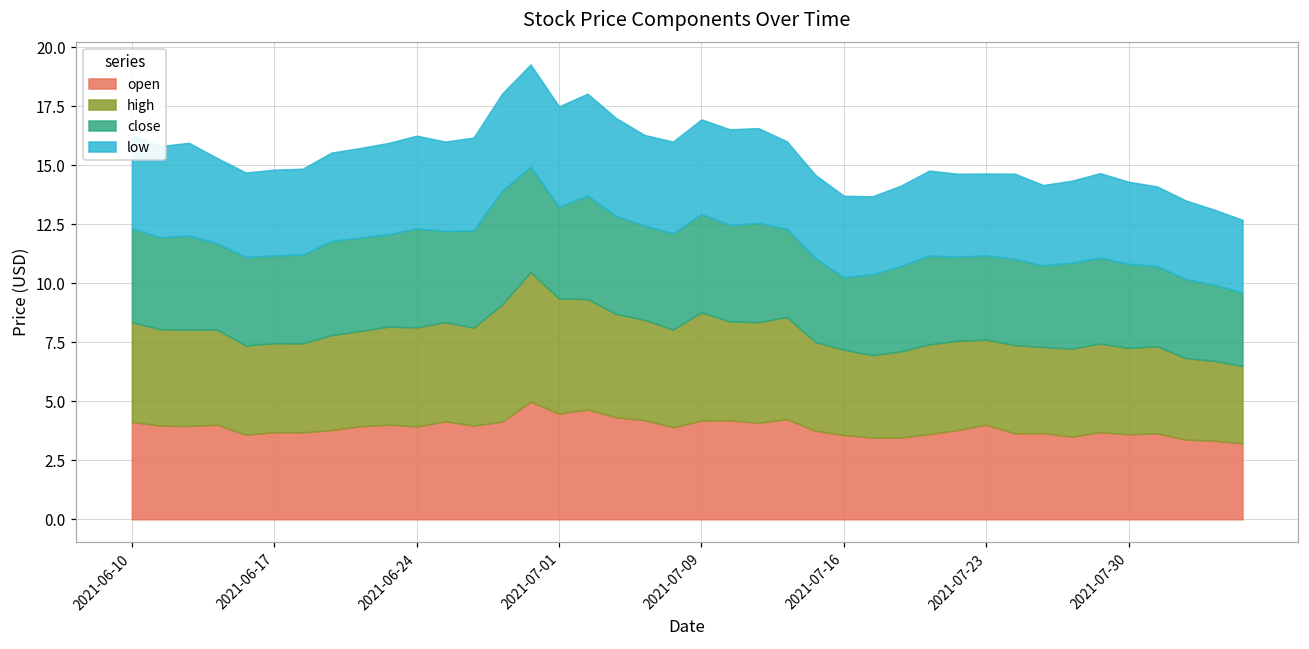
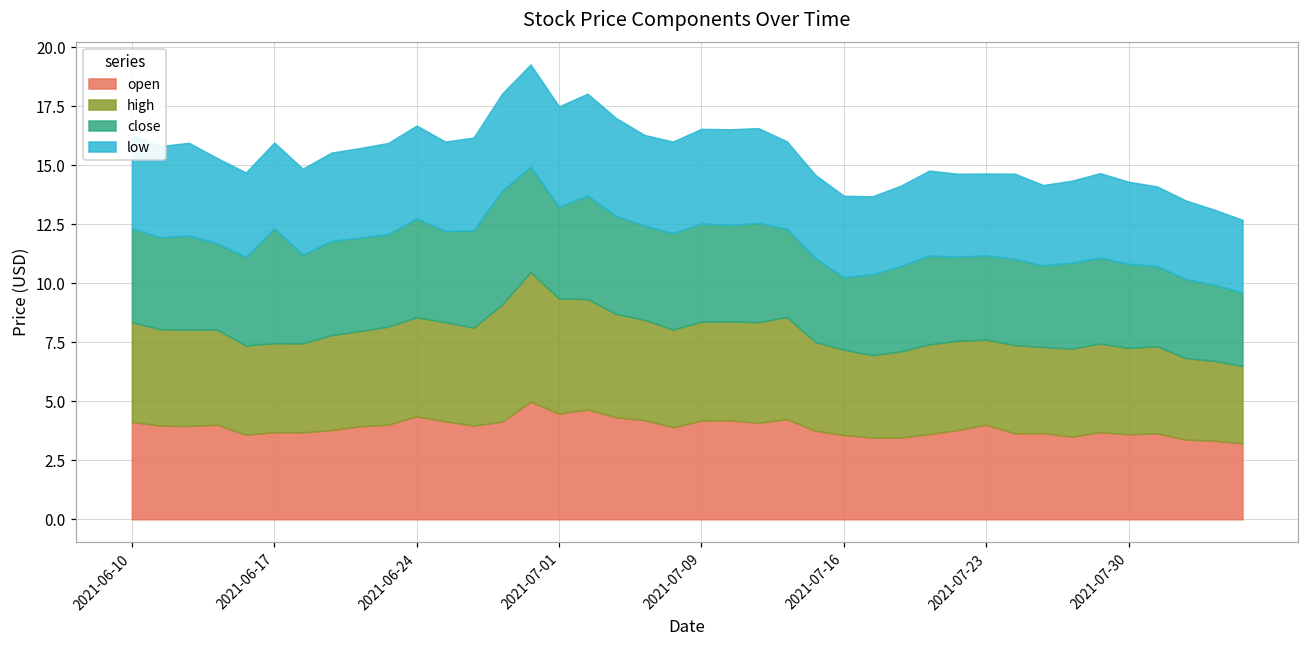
close, 2021-06-17: 3.7 -> 4.9
open, 2021-06-24: 3.9 -> 4.4
high, 2021-07-09: 4.6 -> 4.2
